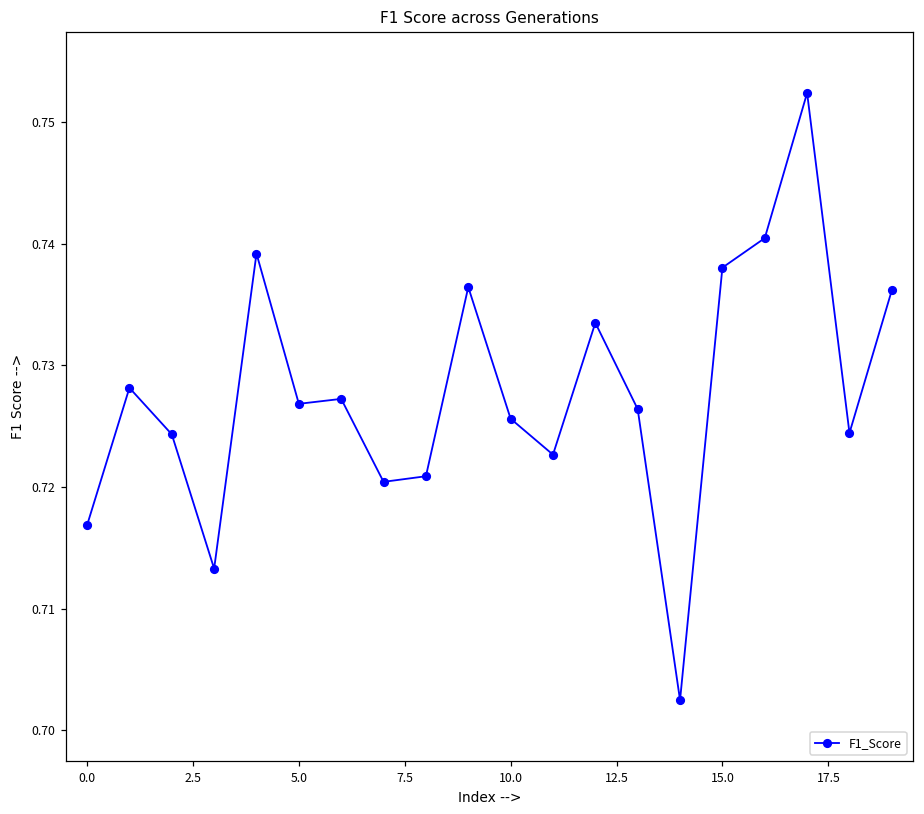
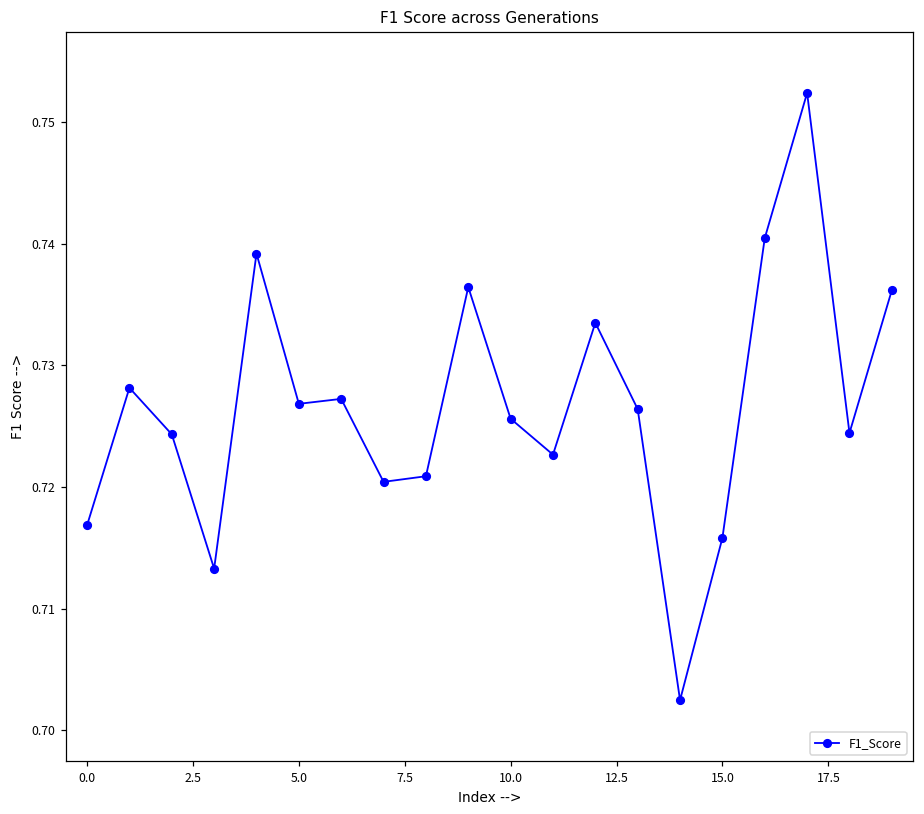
15.0: 0.7380 -> 0.7158
